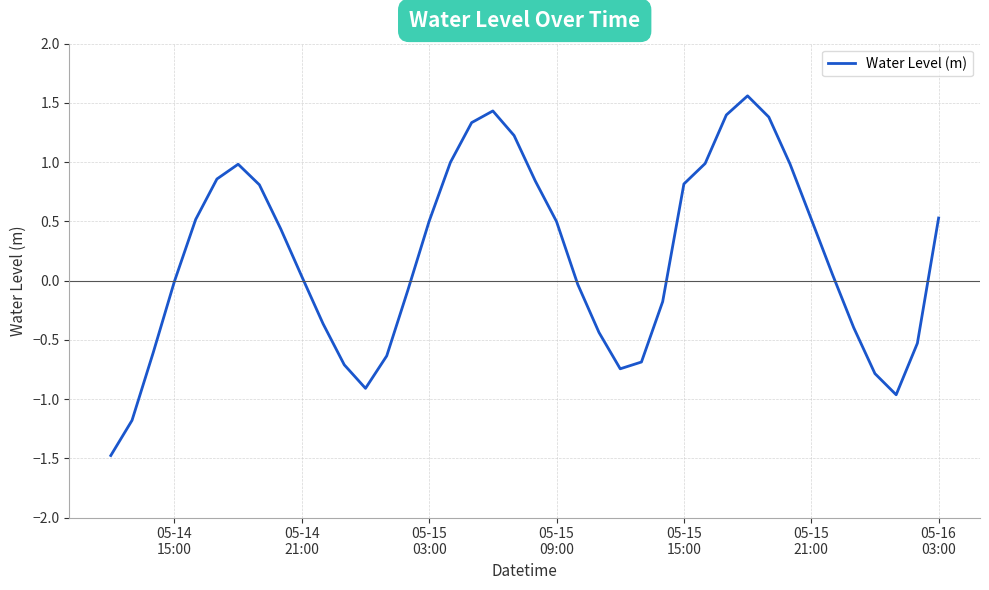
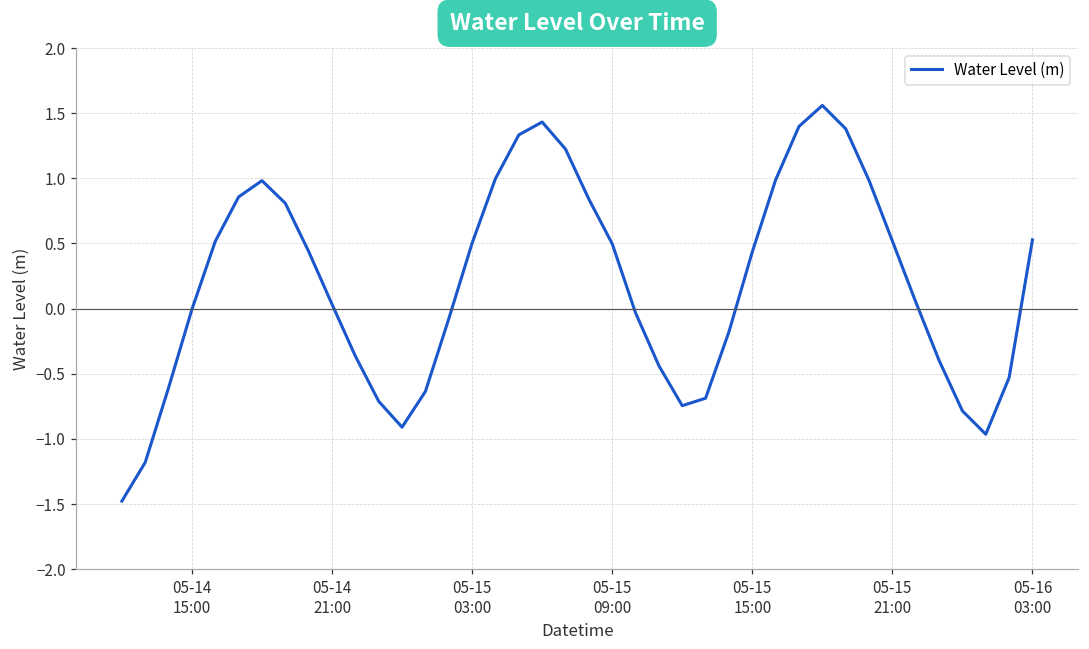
05-15 15:00: 0.82 -> 0.44
